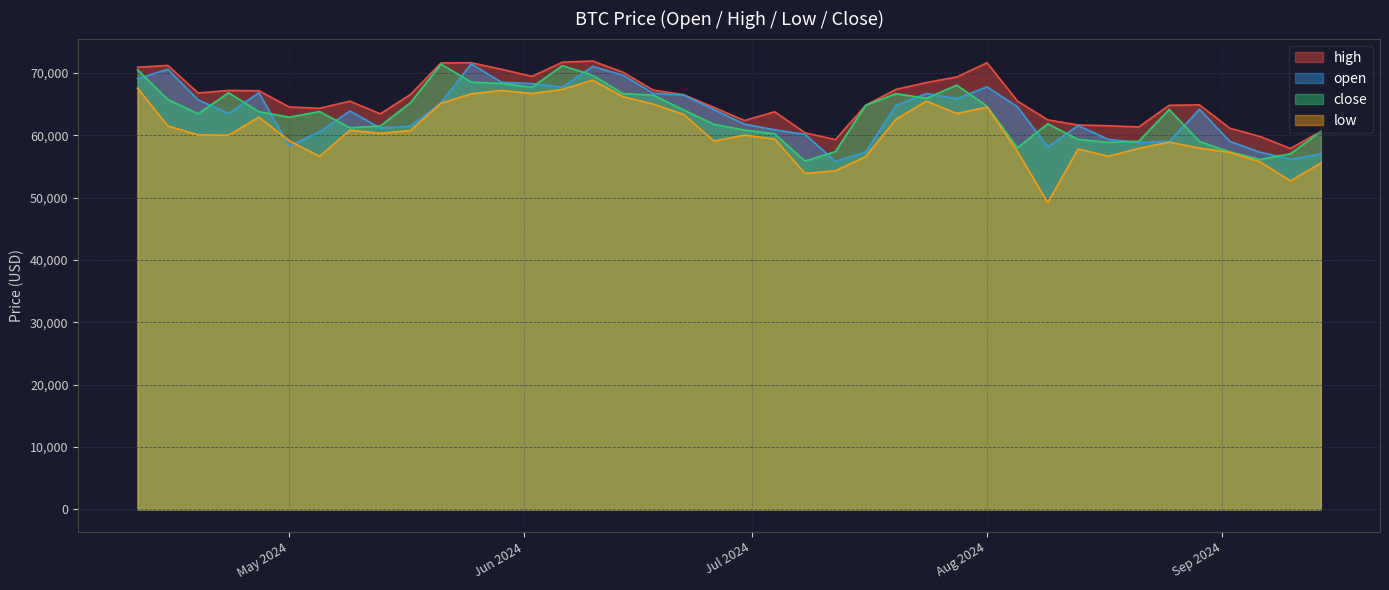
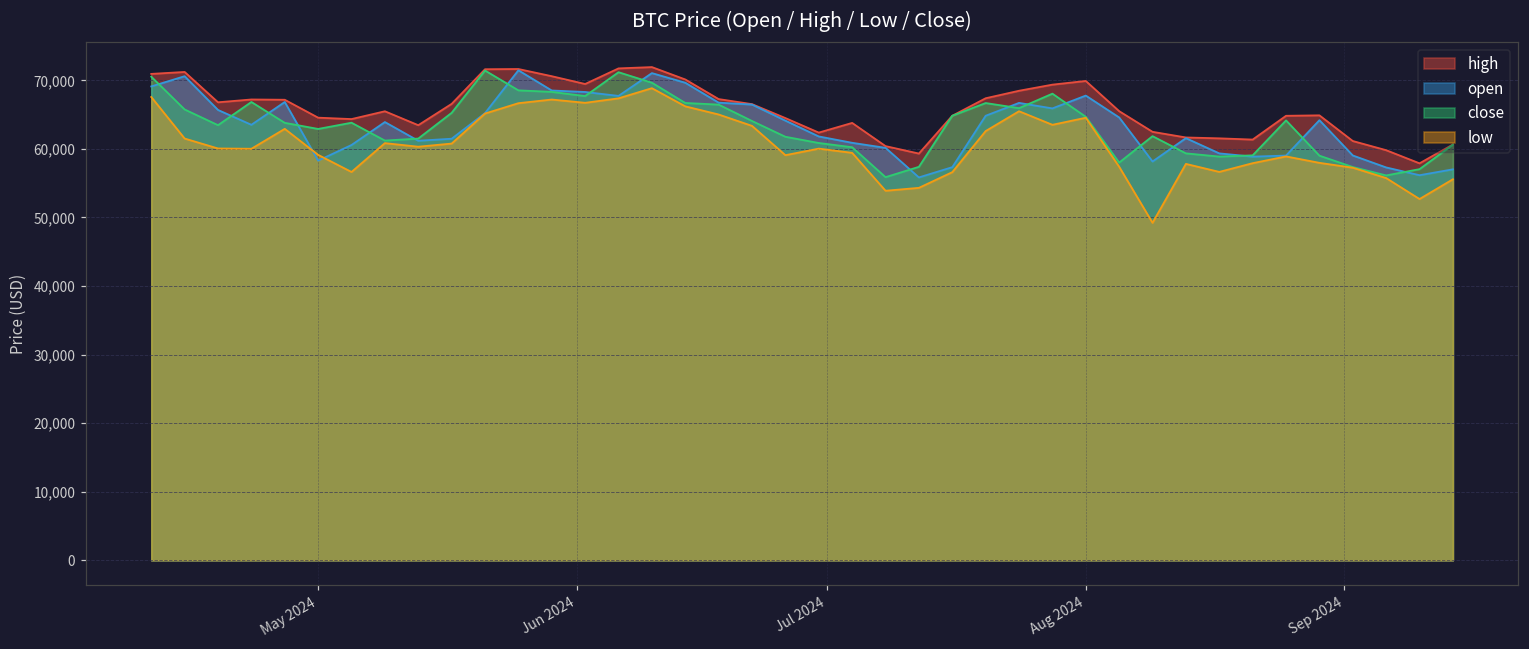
high, Aug 2024: 72,000 -> 70,000
